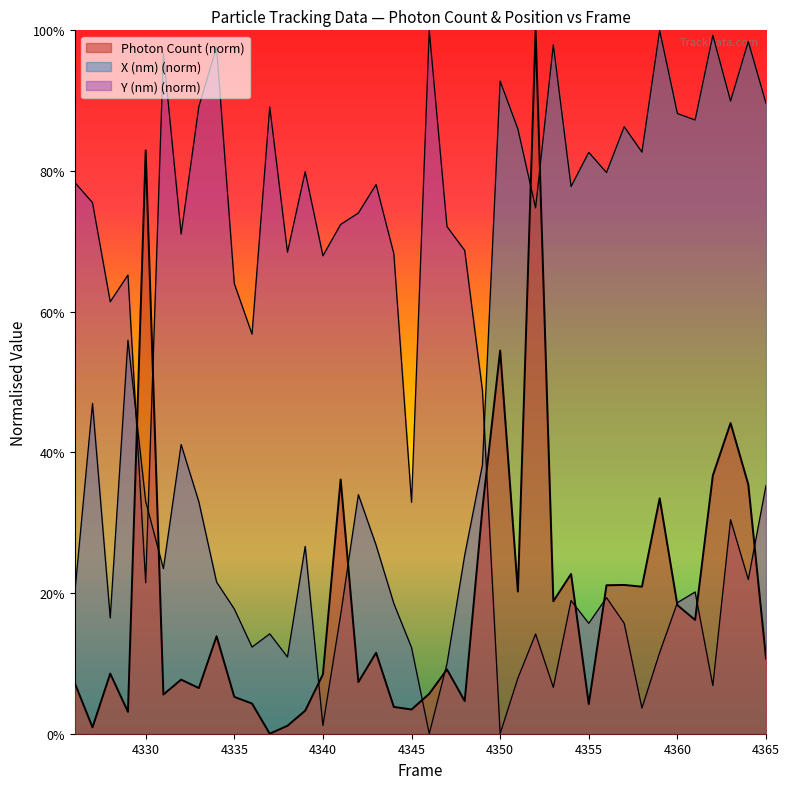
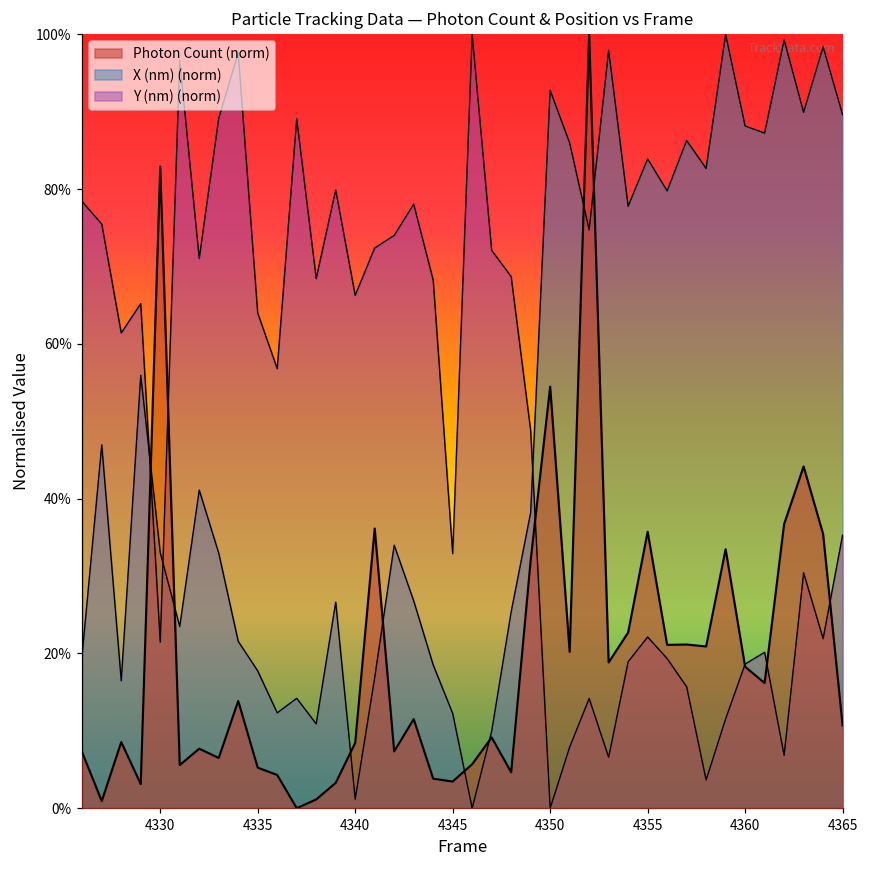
Y (nm) (norm), 4340: 68% -> 66%
Photon Count (norm), 4355: 4% -> 36%
X (nm) (norm), 4355: 83% -> 84%
Y (nm) (norm), 4355: 16% -> 22%
